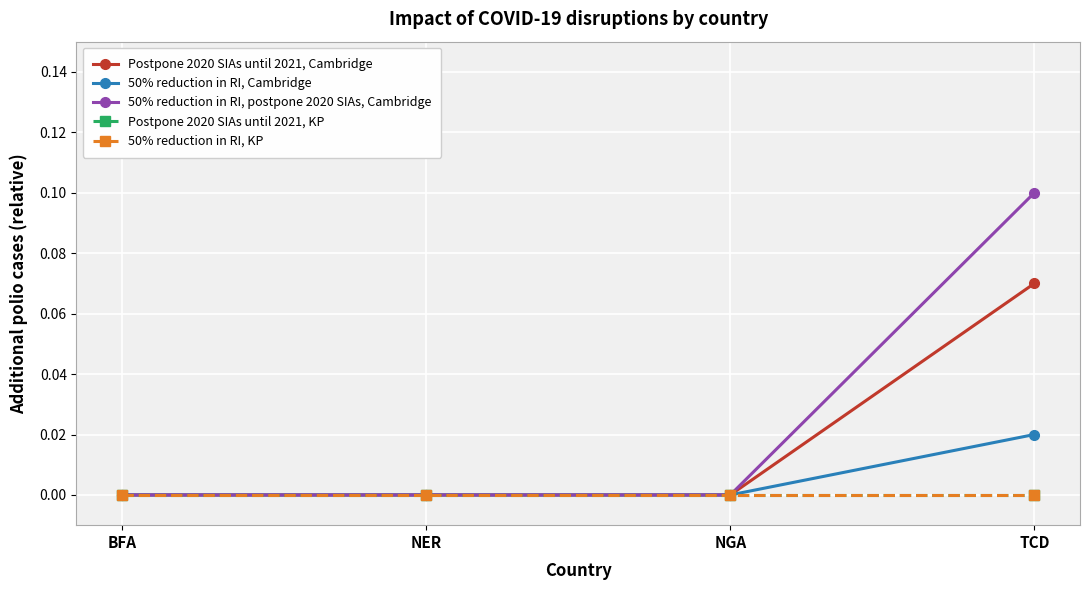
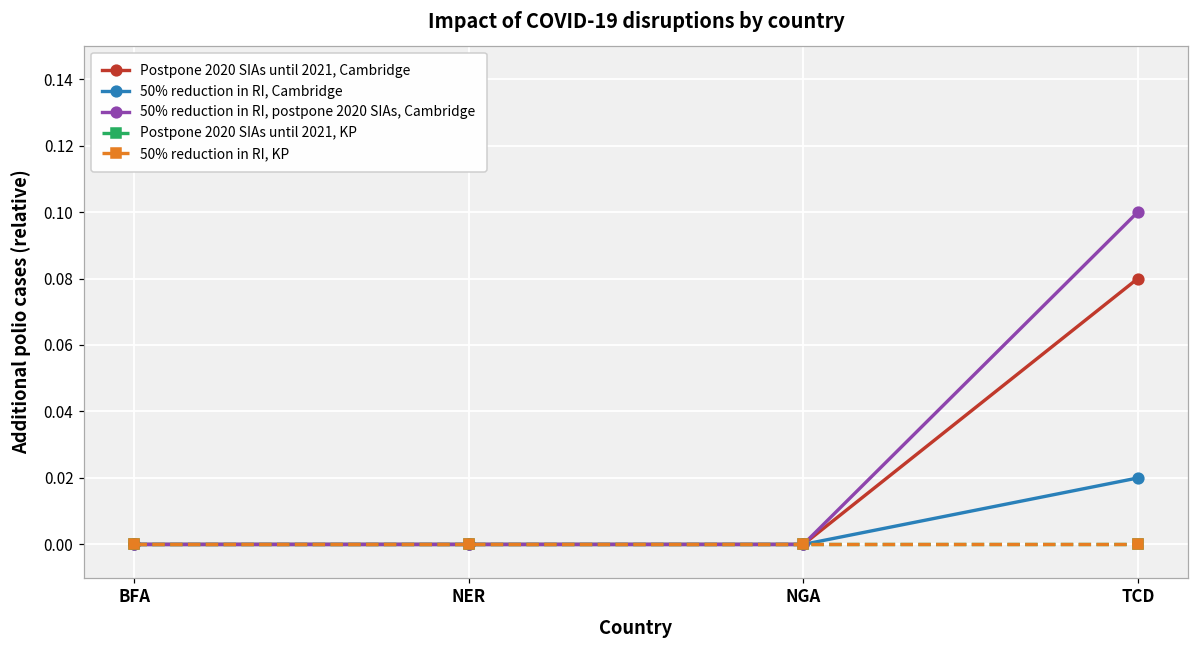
Postpone 2020 SIAs until 2021, Cambridge, TCD: 0.07 -> 0.08
